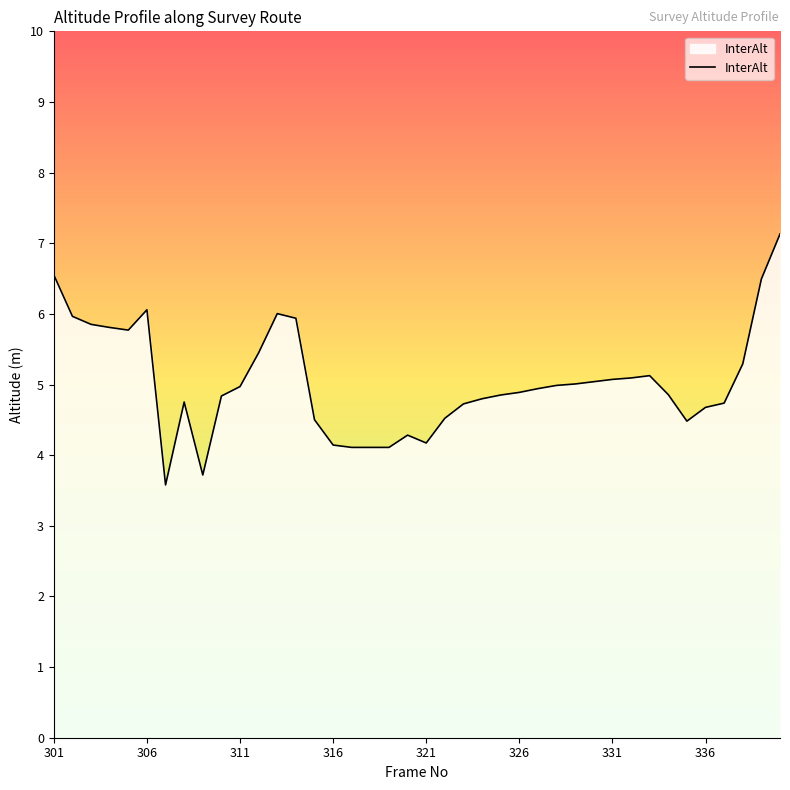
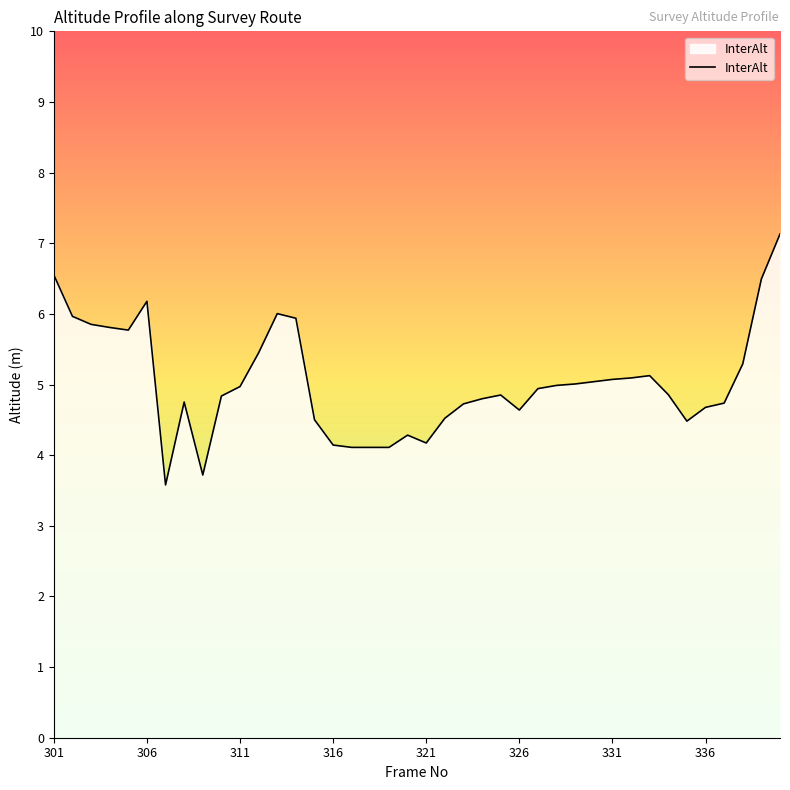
306: 6.1 -> 6.2
326: 4.9 -> 4.6
